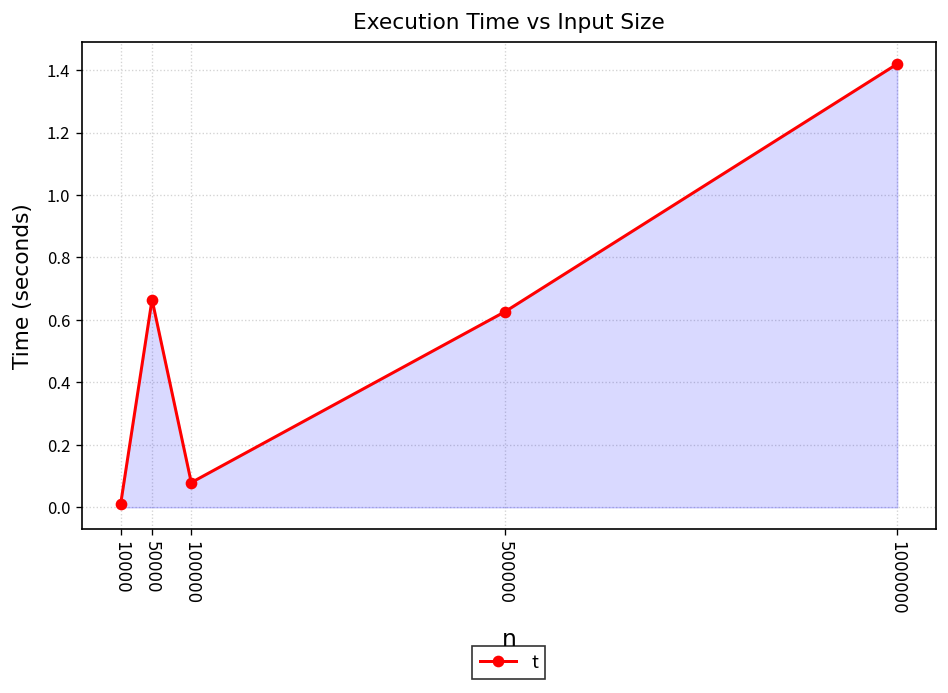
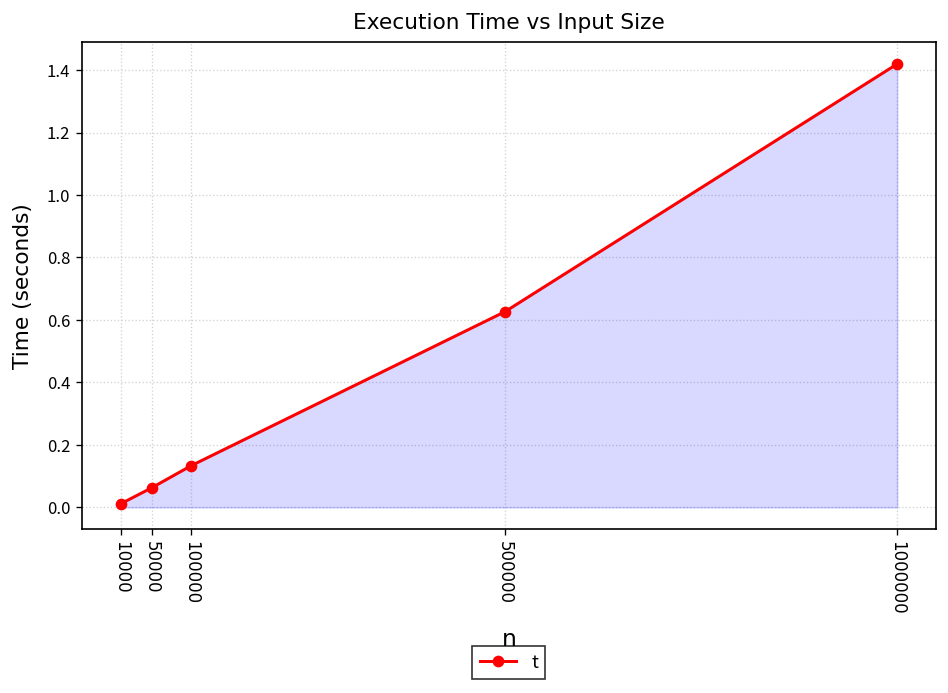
50000: 0.67 -> 0.06
100000: 0.08 -> 0.13
